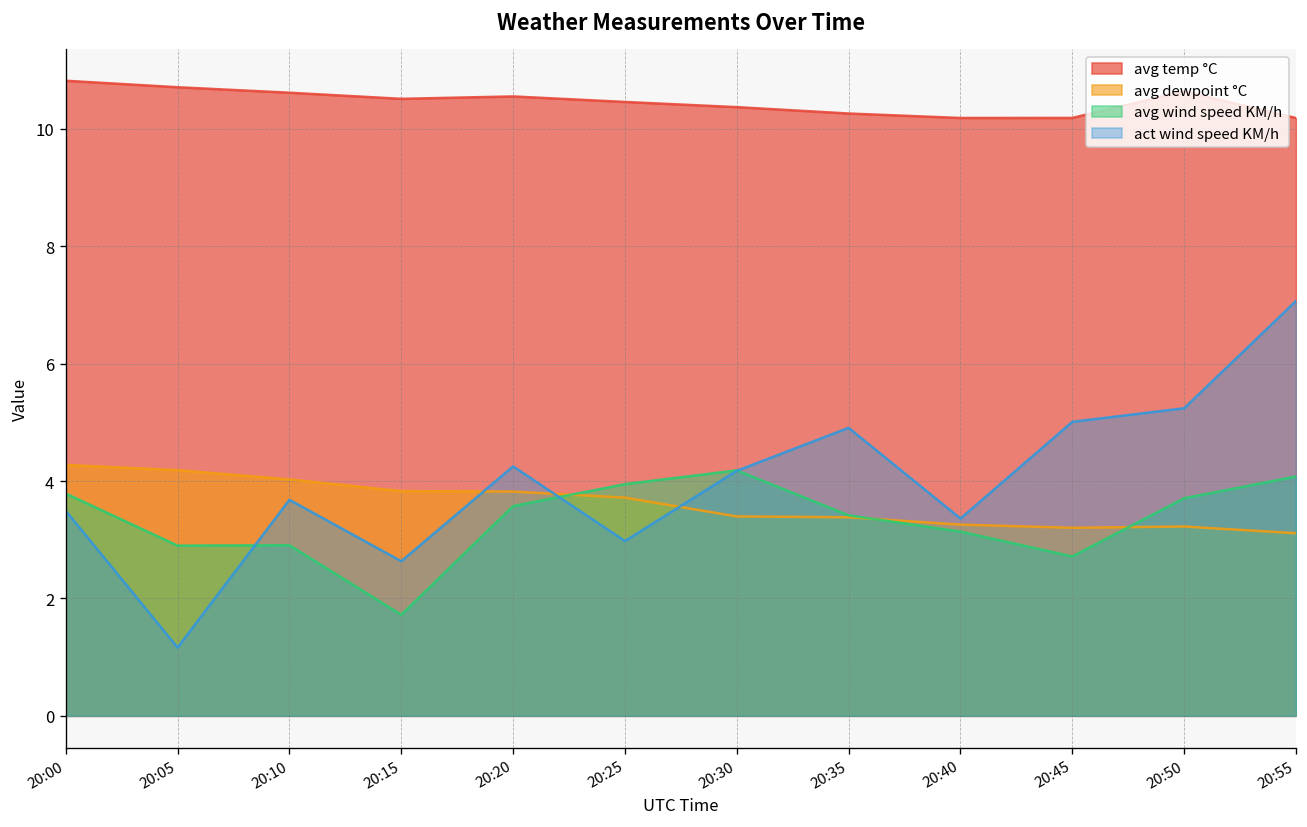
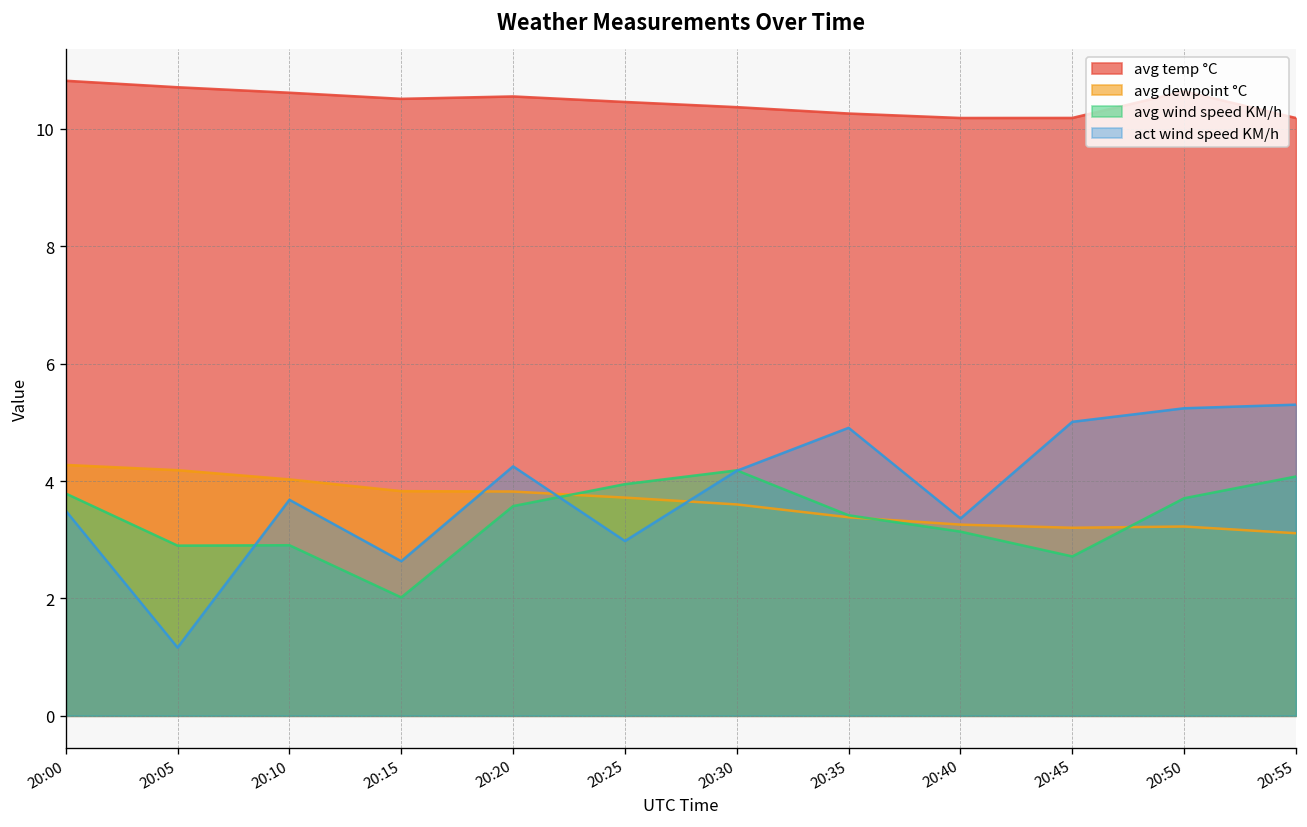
avg wind speed KM/h, 20:15: 1.7 -> 2.0
avg dewpoint °C, 20:30: 3.4 -> 3.6
act wind speed KM/h, 20:55: 7.1 -> 5.3
